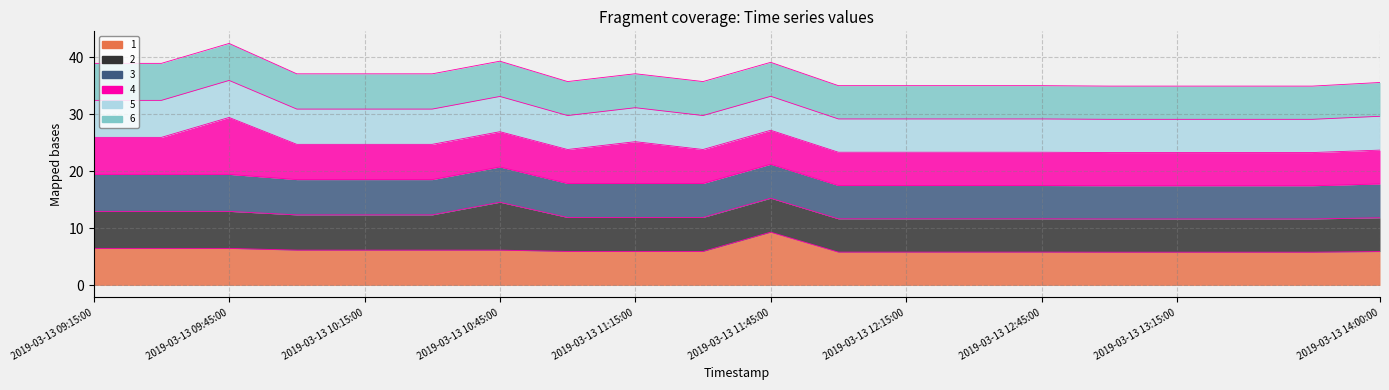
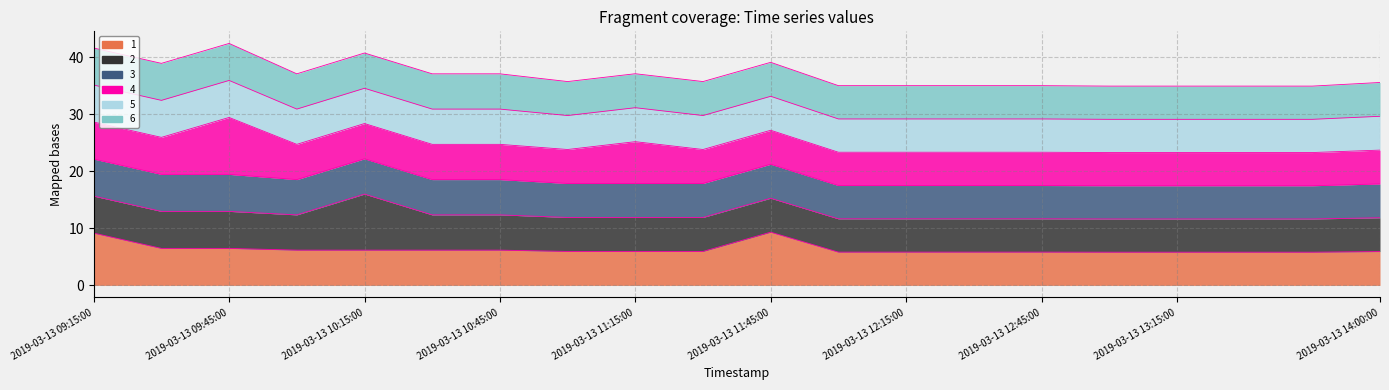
1, 2019-03-13 09:15:00: 6 -> 9
2, 2019-03-13 10:15:00: 6 -> 10
2, 2019-03-13 10:45:00: 8 -> 6
